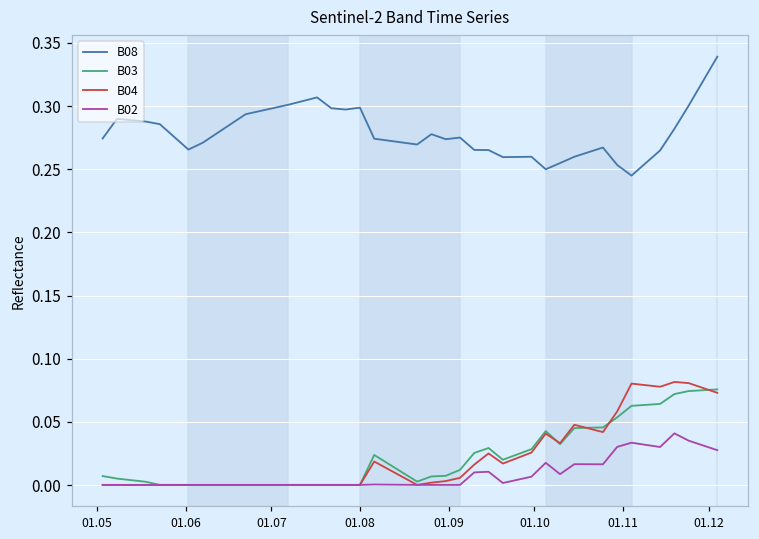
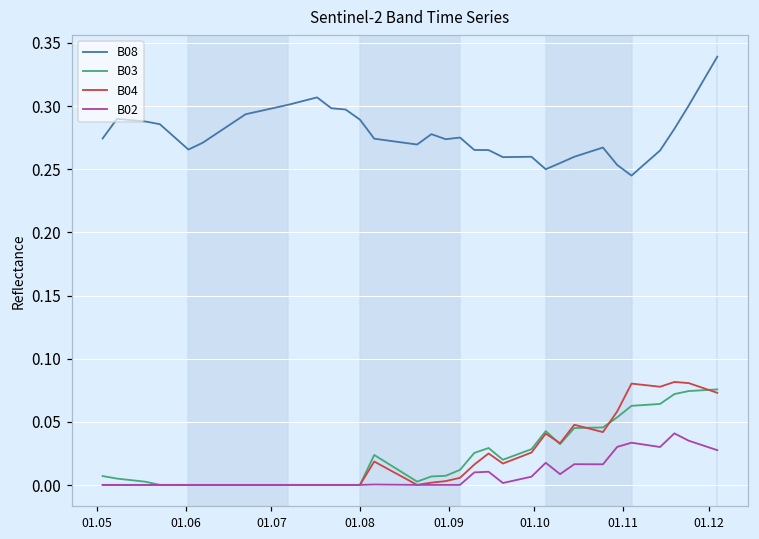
B08, 01.08: 0.299 -> 0.289
